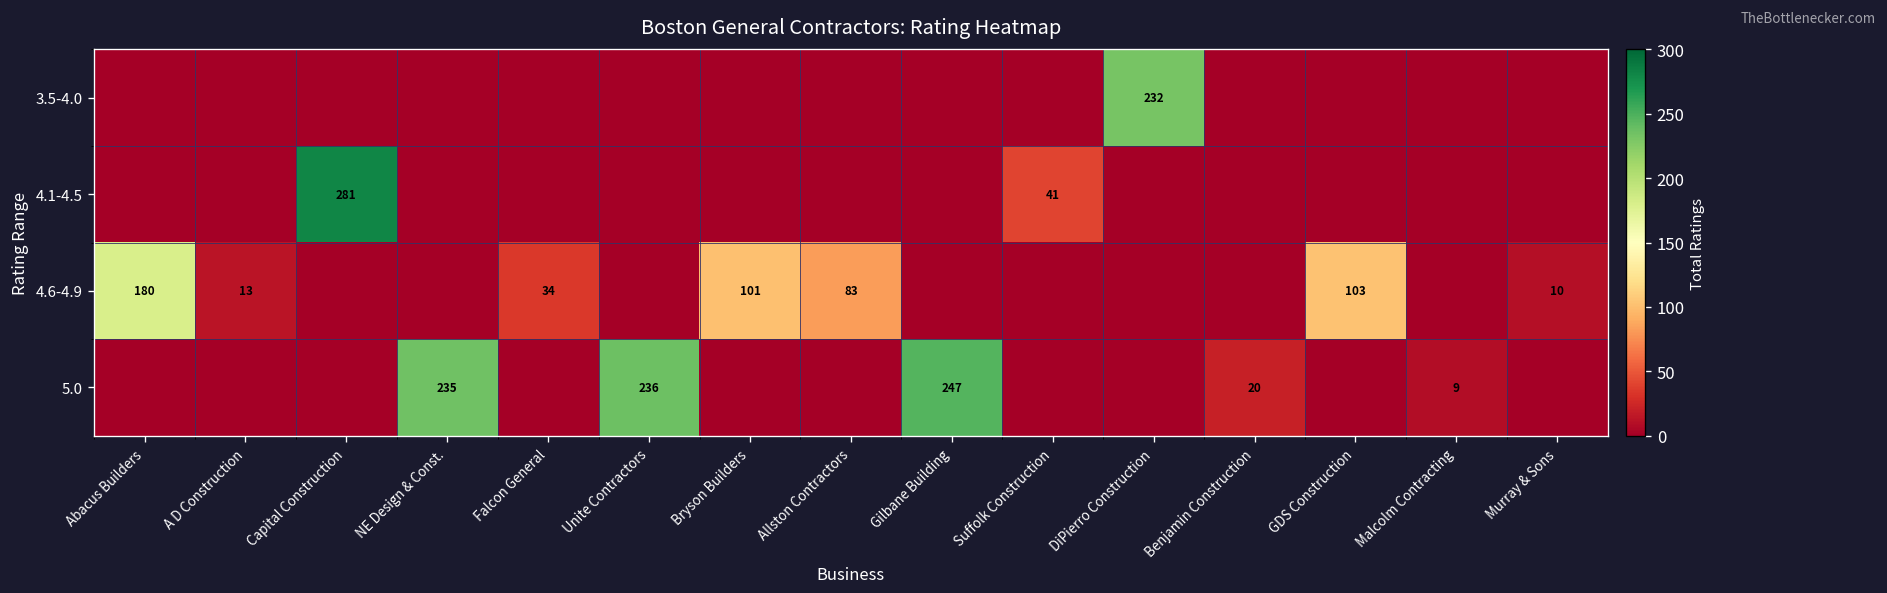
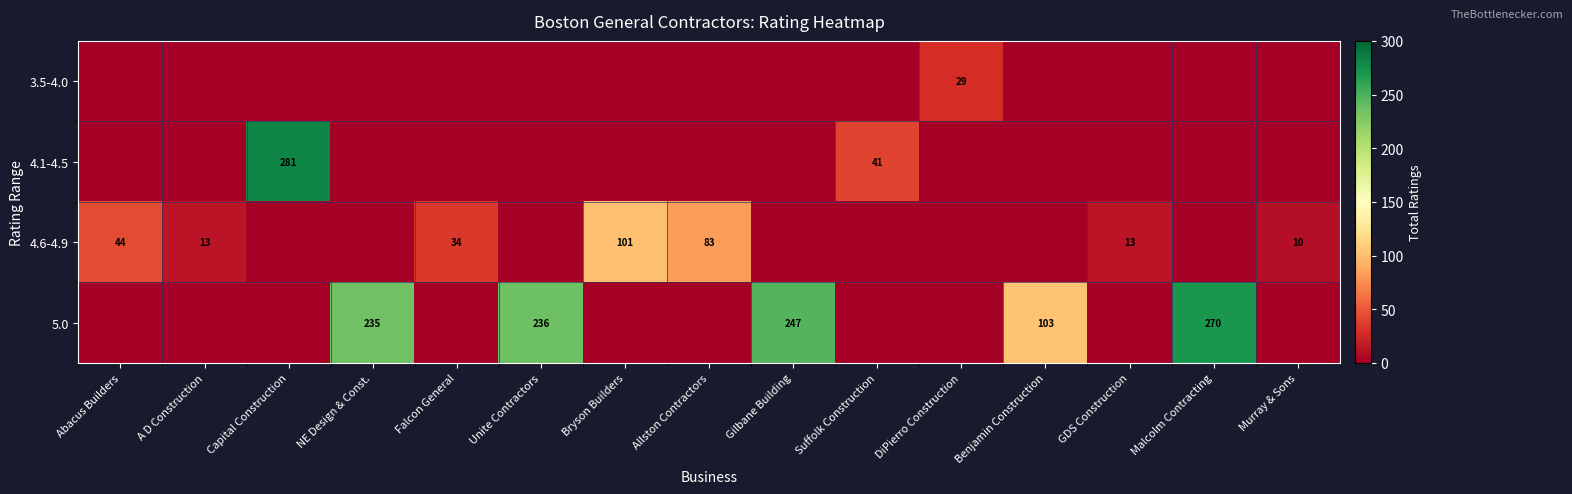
3.5-4.0, DiPierro Construction: 232 -> 29
4.6-4.9, Abacus Builders: 180 -> 44
4.6-4.9, GDS Construction: 103 -> 13
5.0, Benjamin Construction: 20 -> 103
5.0, Malcolm Contracting: 9 -> 270
